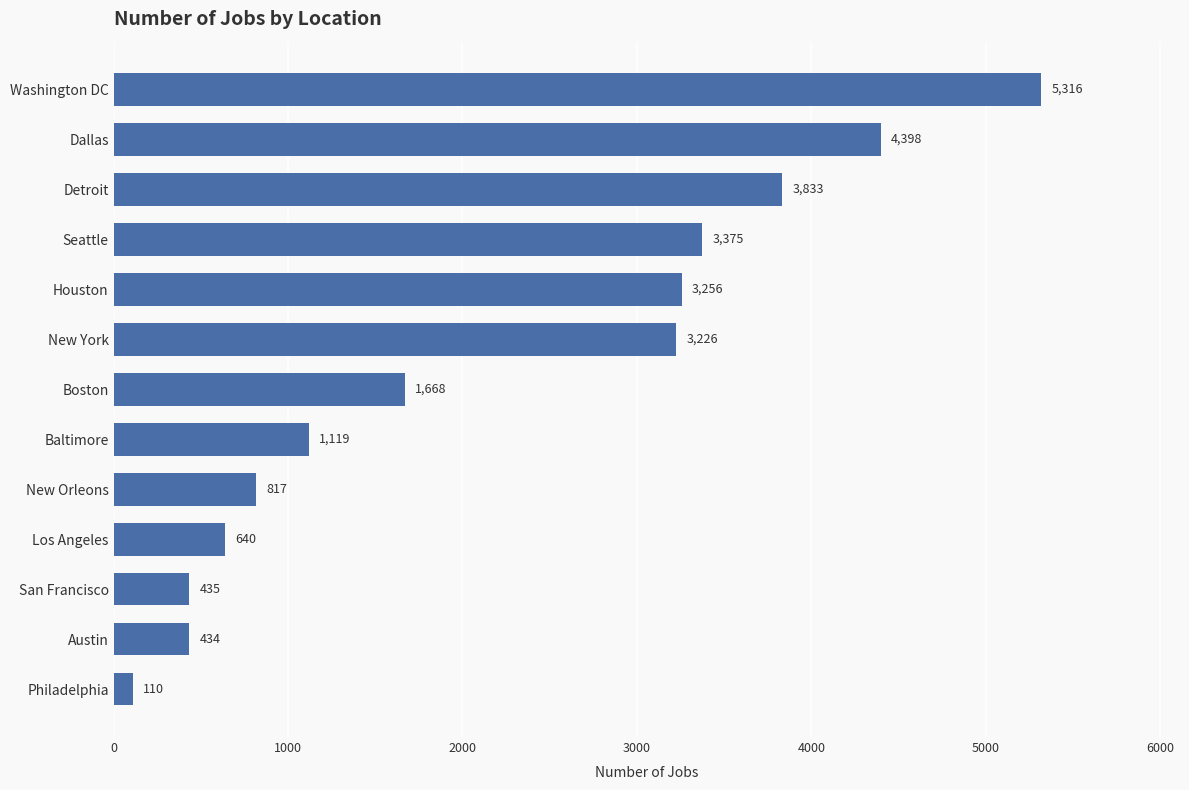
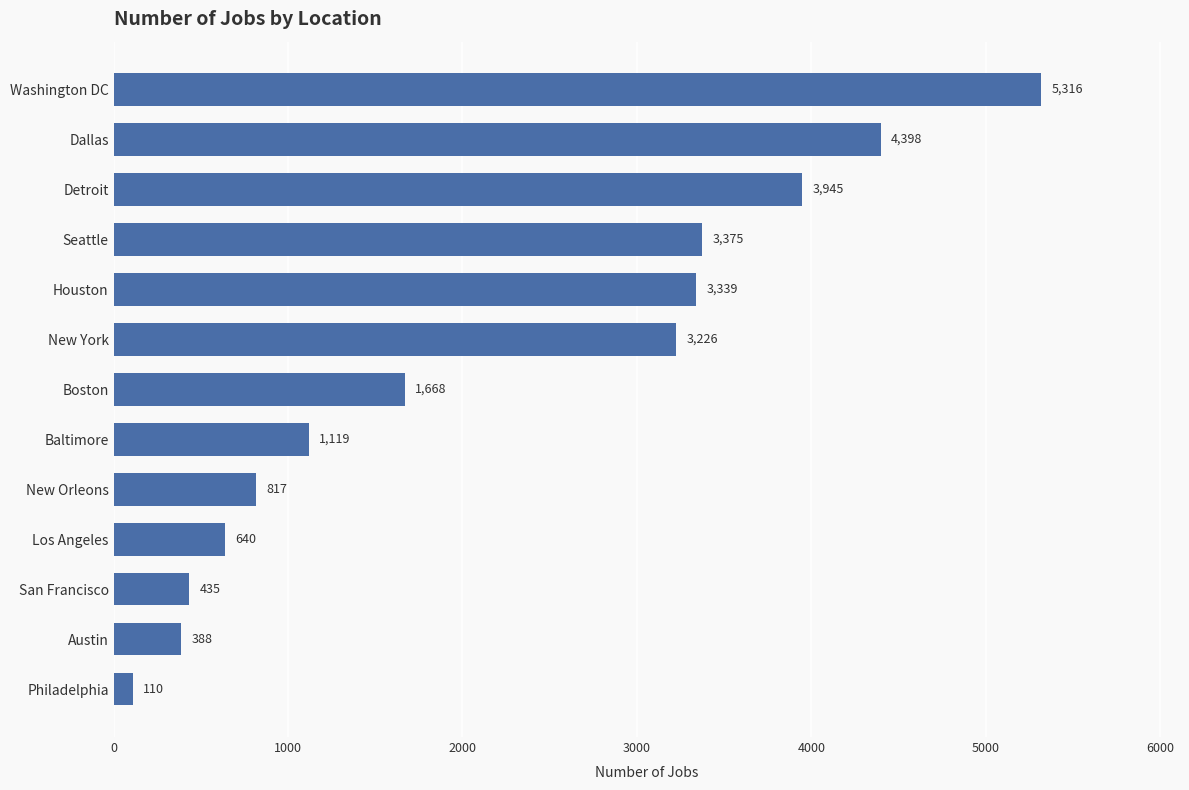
Detroit: 3,833 -> 3,945
Houston: 3,256 -> 3,339
Austin: 434 -> 388
